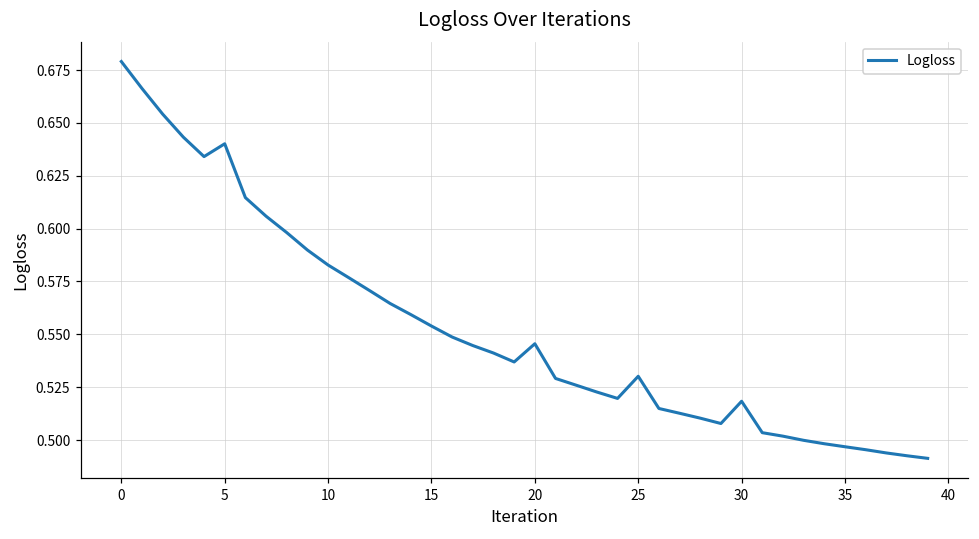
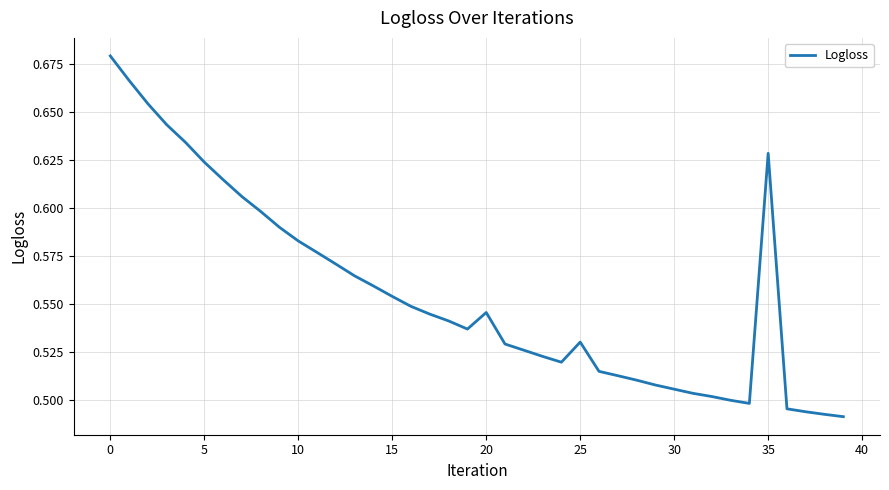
5: 0.640 -> 0.624
30: 0.518 -> 0.506
35: 0.497 -> 0.628
